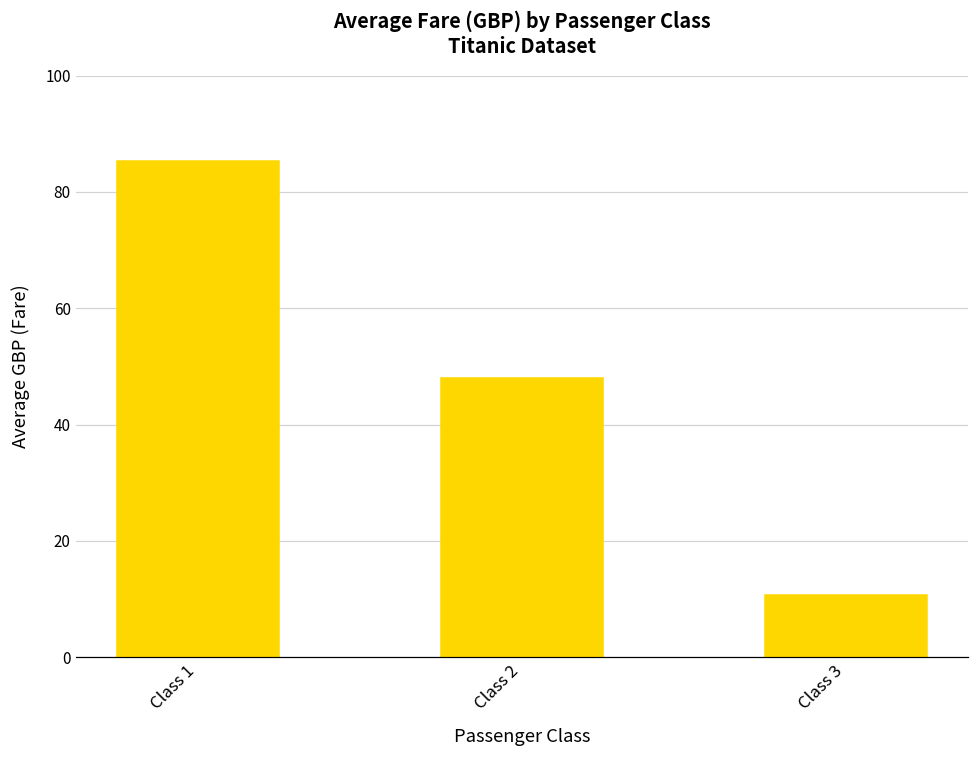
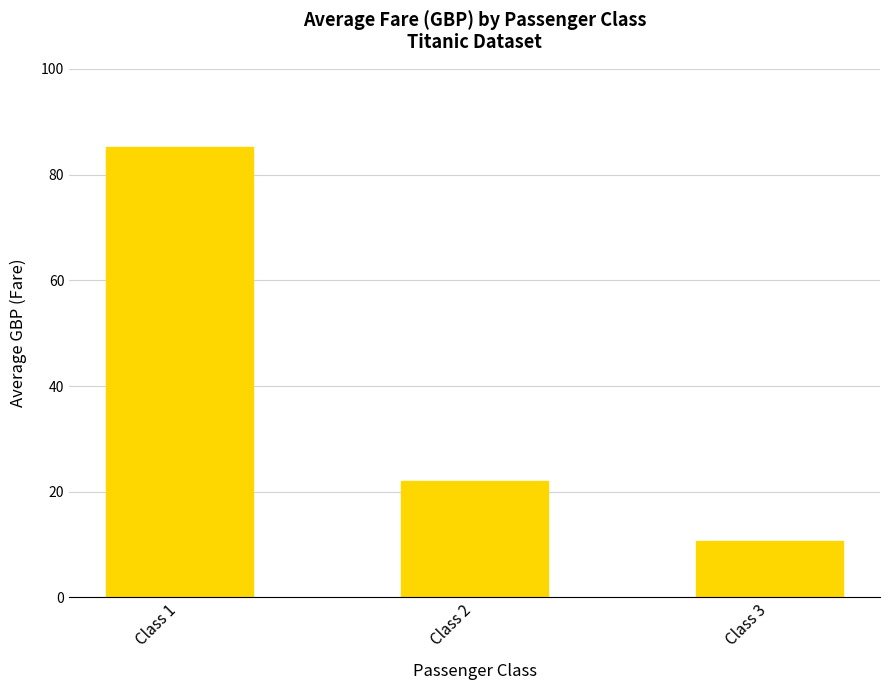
Class 2: 48 -> 22
